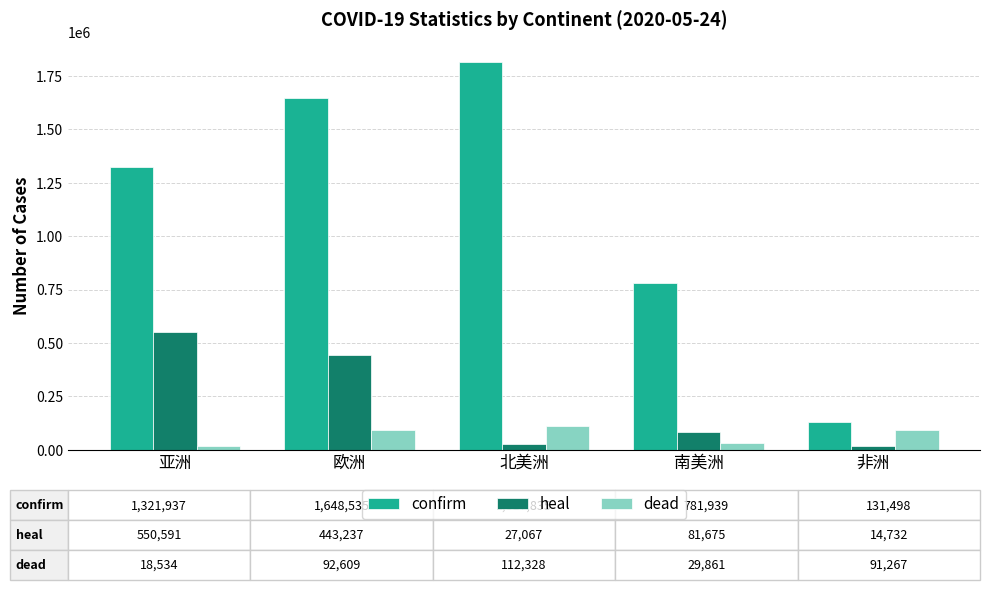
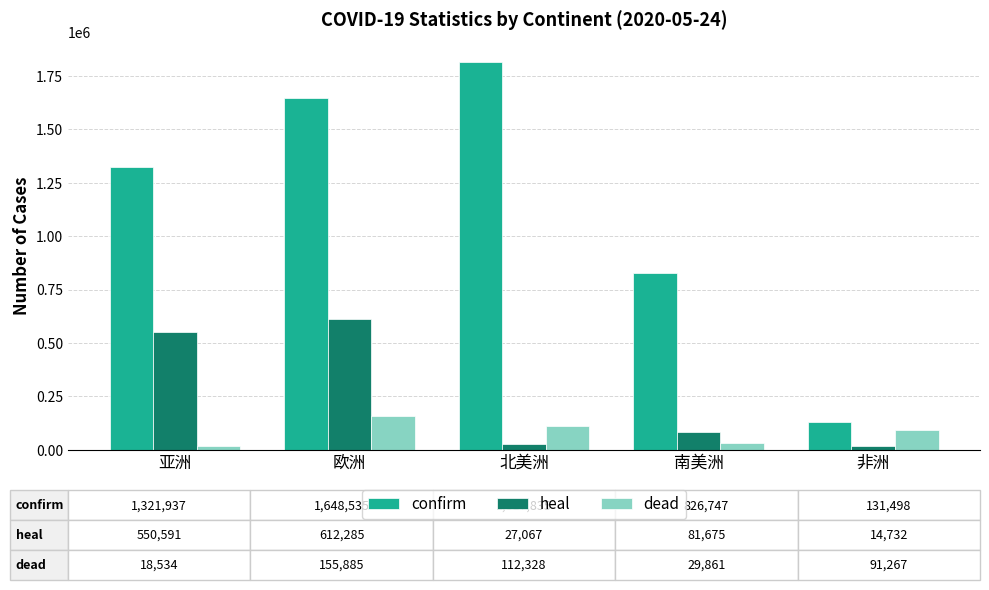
heal, 欧洲: 443,237 -> 612,285
dead, 欧洲: 92,609 -> 155,885
confirm, 南美洲: 781,939 -> 826,747
